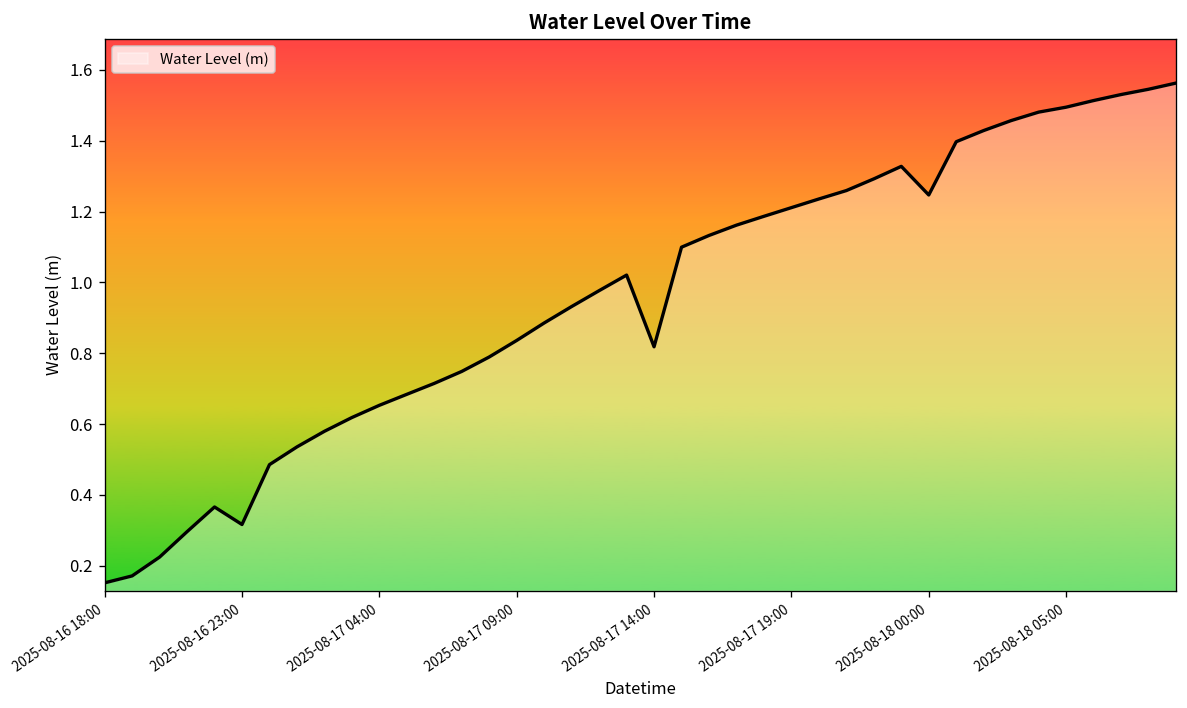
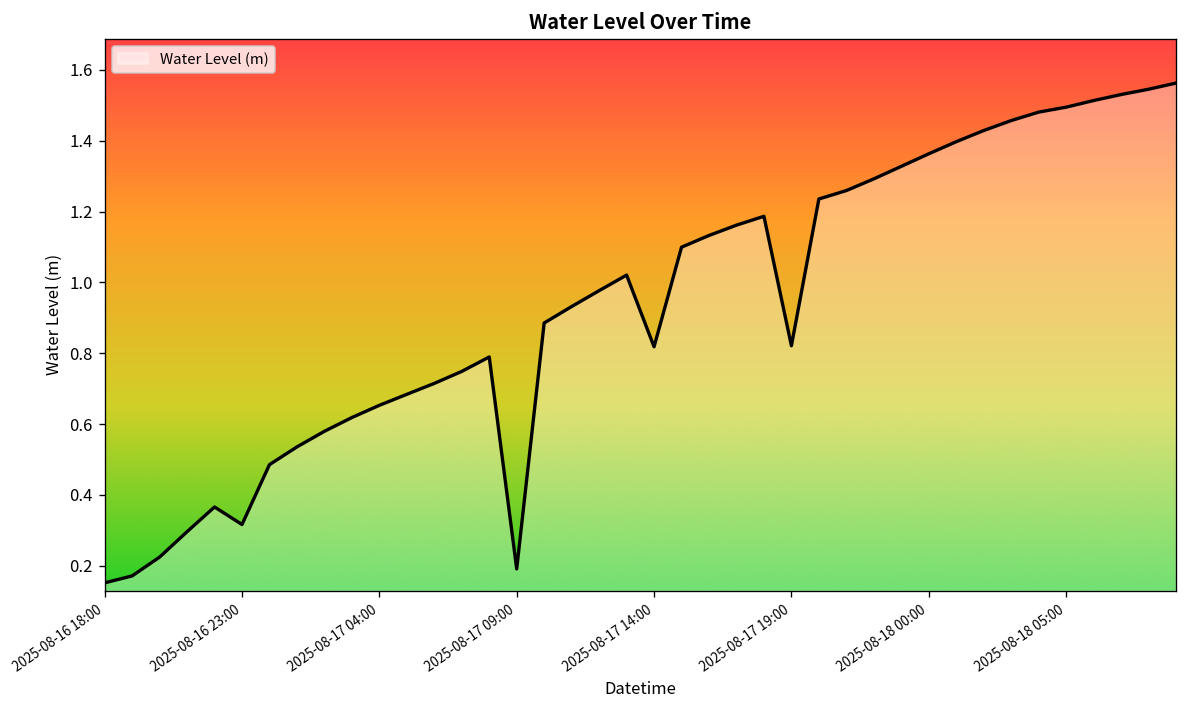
2025-08-17 09:00: 0.84 -> 0.19
2025-08-17 19:00: 1.21 -> 0.82
2025-08-18 00:00: 1.25 -> 1.36
